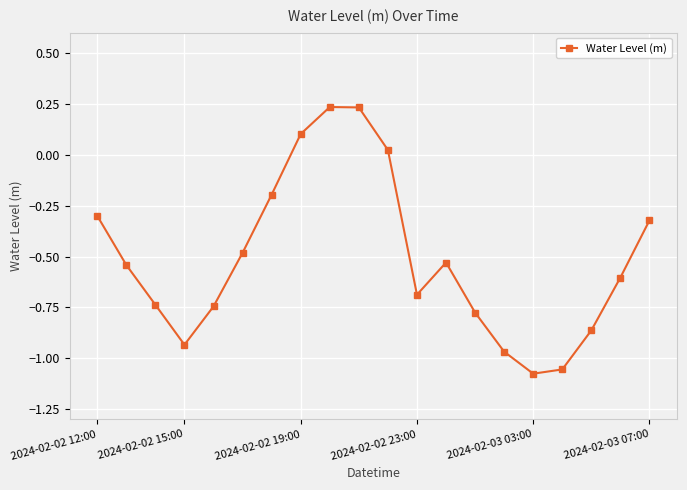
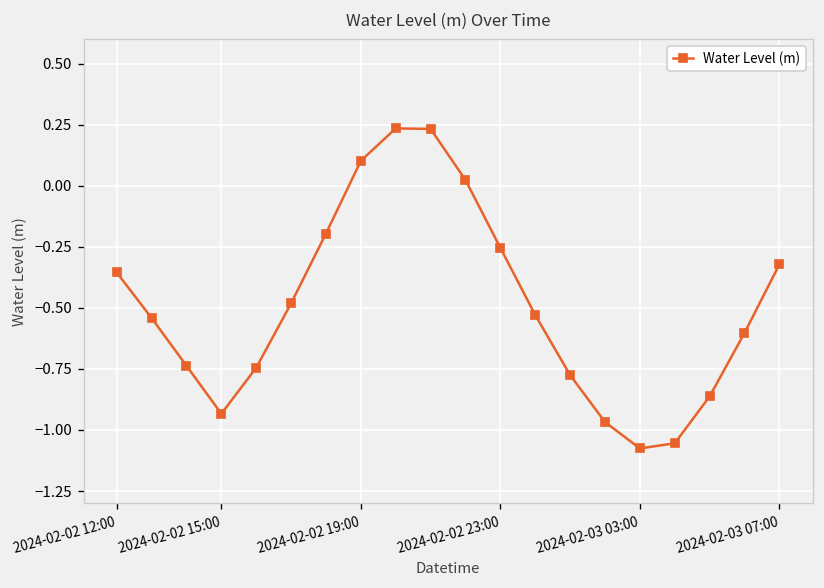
2024-02-02 12:00: -0.30 -> -0.36
2024-02-02 23:00: -0.69 -> -0.25
